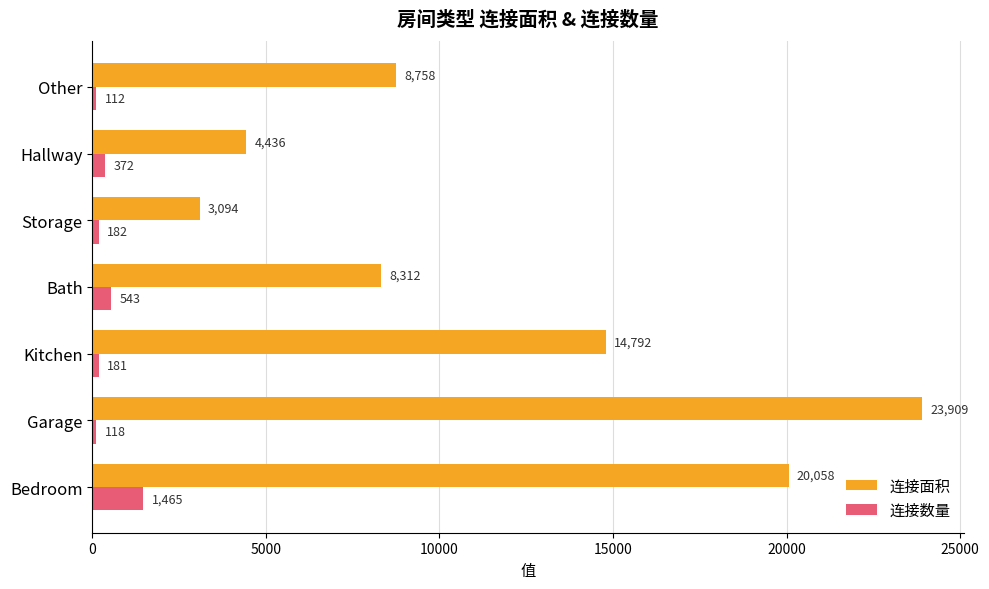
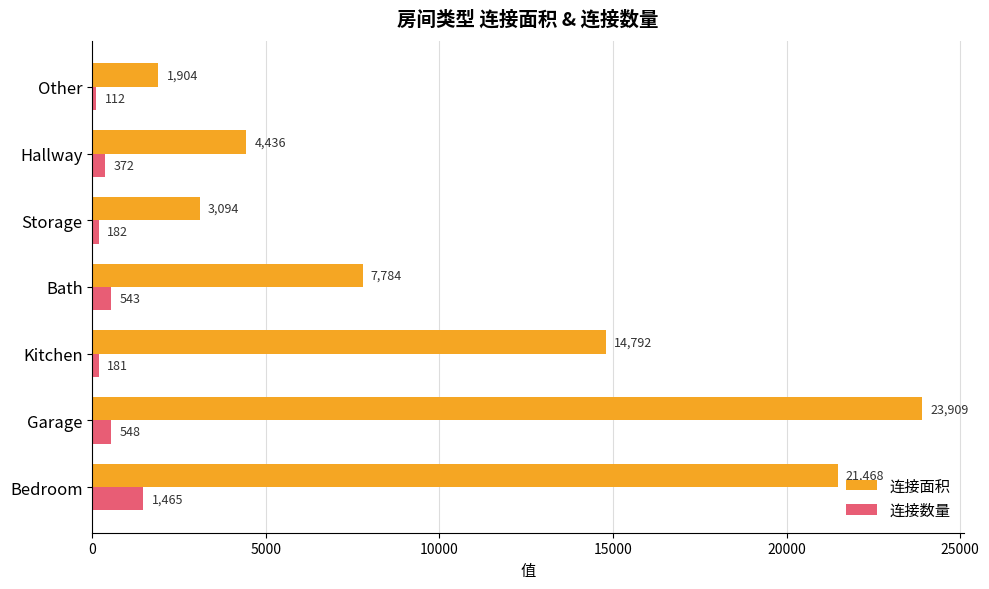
连接面积, Other: 8,758 -> 1,904
连接面积, Bath: 8,312 -> 7,784
连接数量, Garage: 118 -> 548
连接面积, Bedroom: 20,058 -> 21,468
